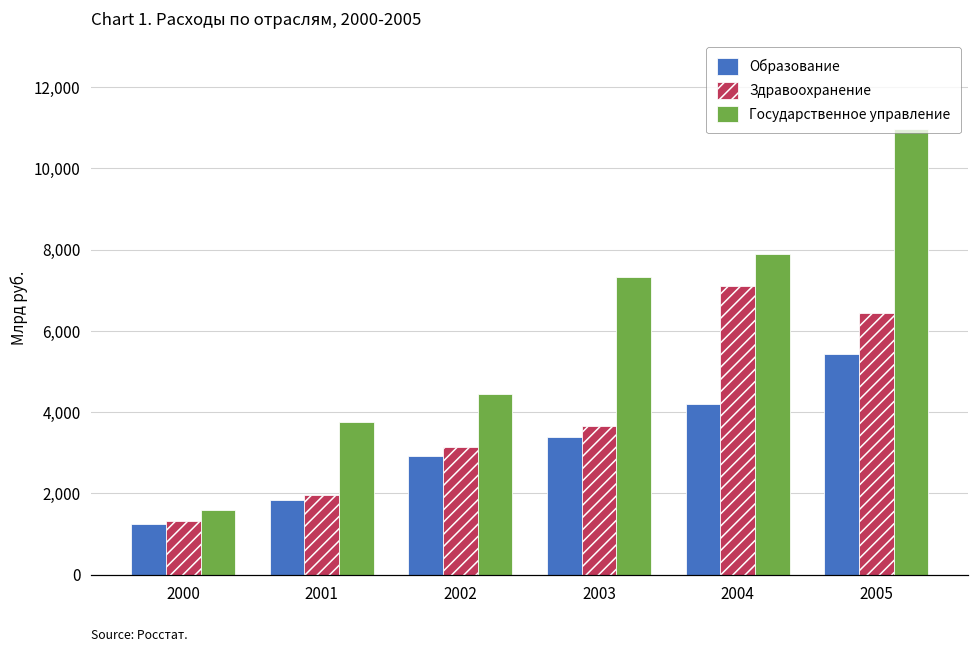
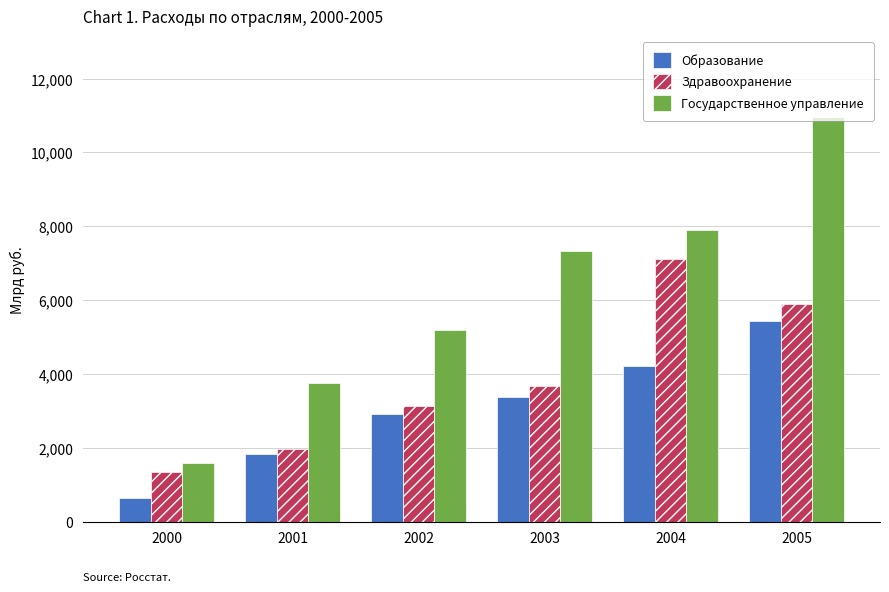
Образование, 2000: 1,200 -> 700
Государственное управление, 2002: 4,500 -> 5,200
Здравоохранение, 2005: 6,400 -> 5,900
